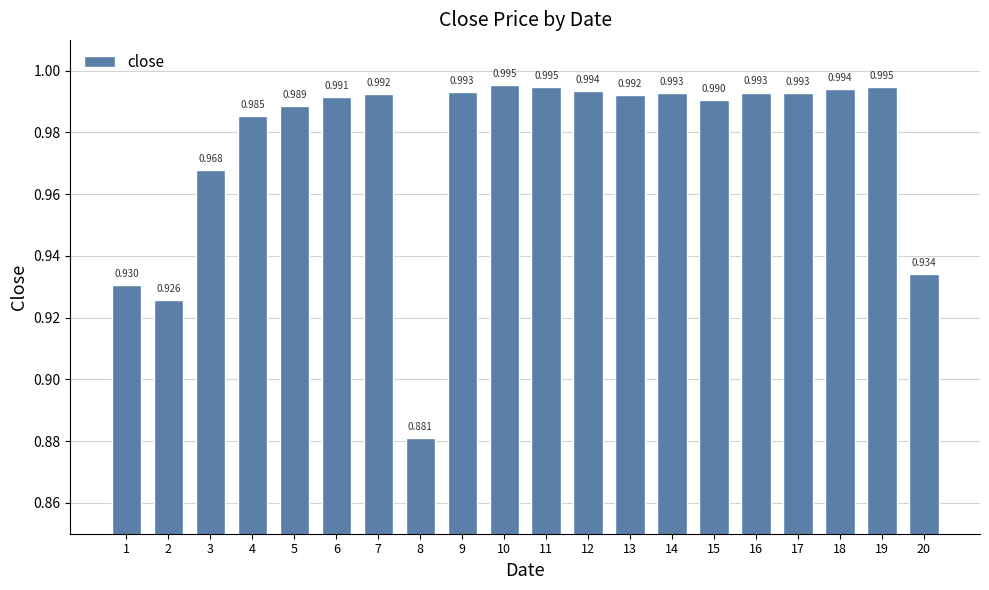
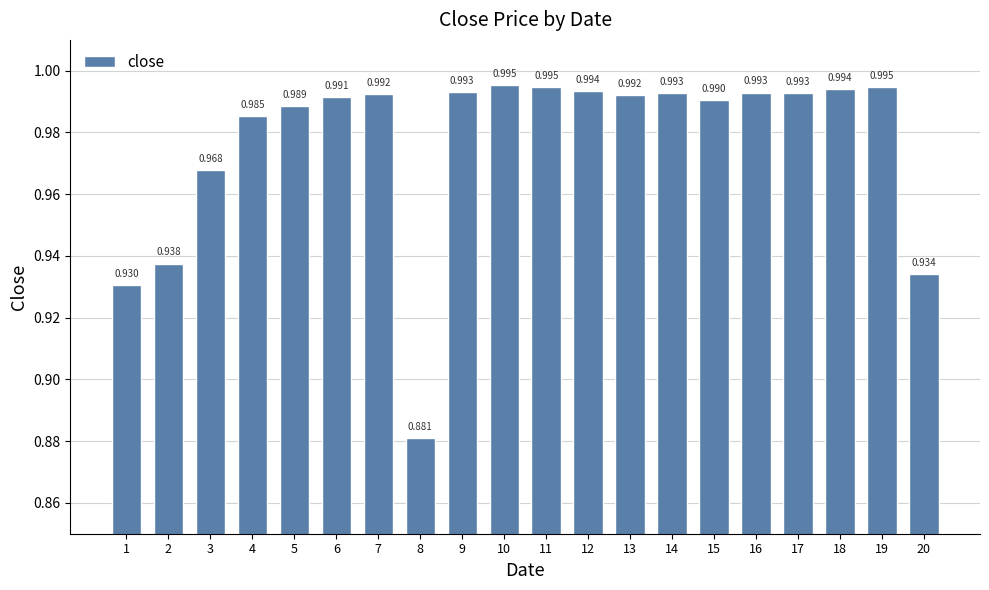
2: 0.926 -> 0.938
